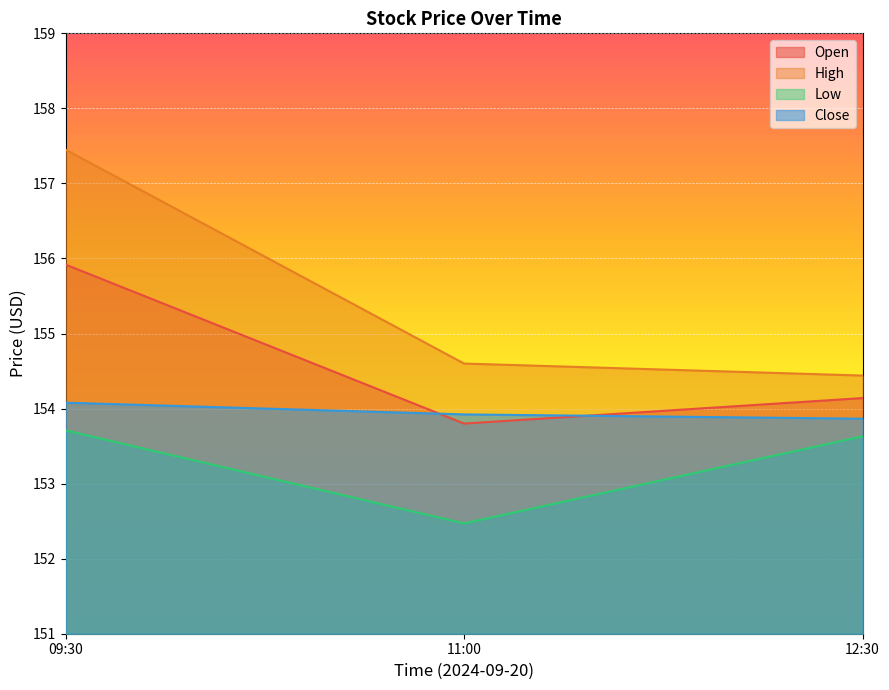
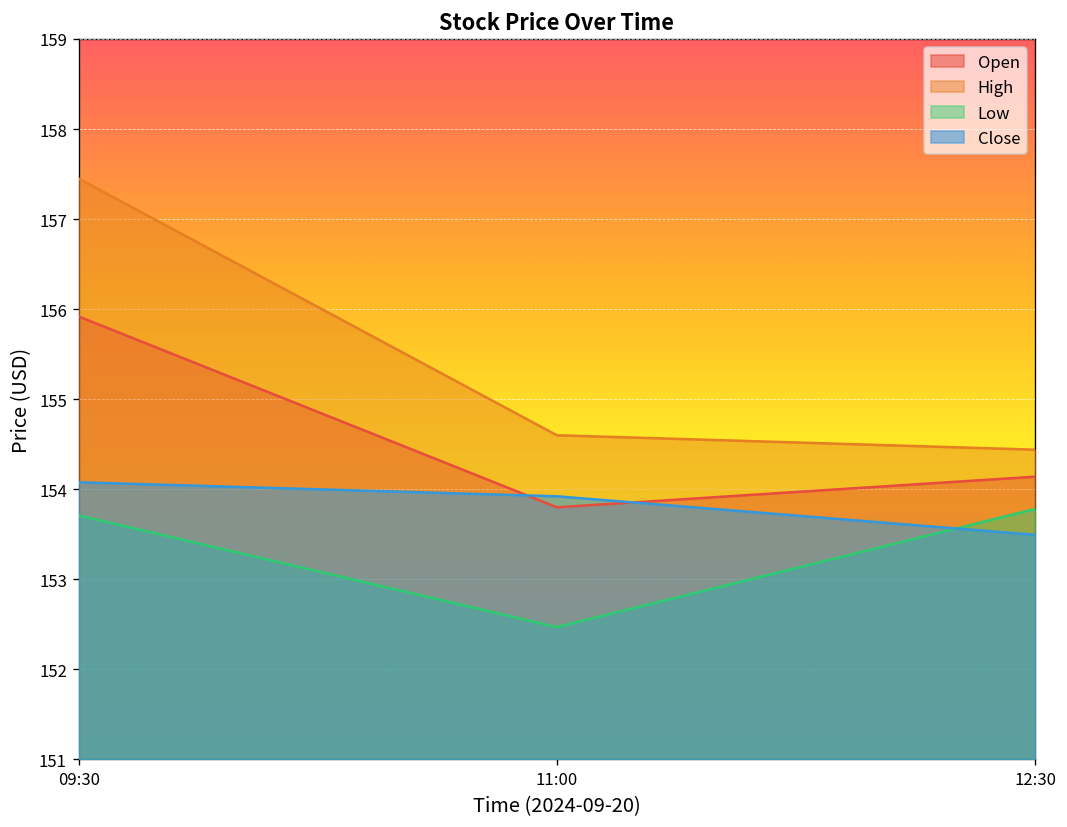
Low, 12:30: 153.6 -> 153.8
Close, 12:30: 153.9 -> 153.5
